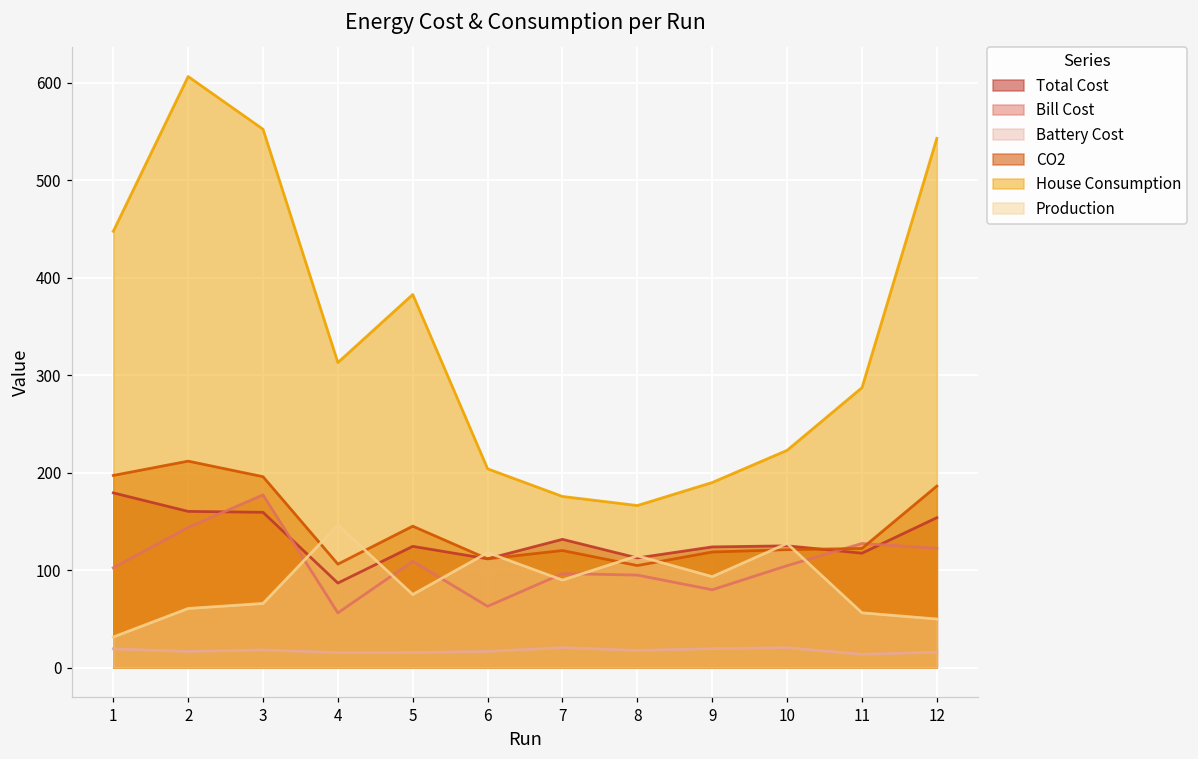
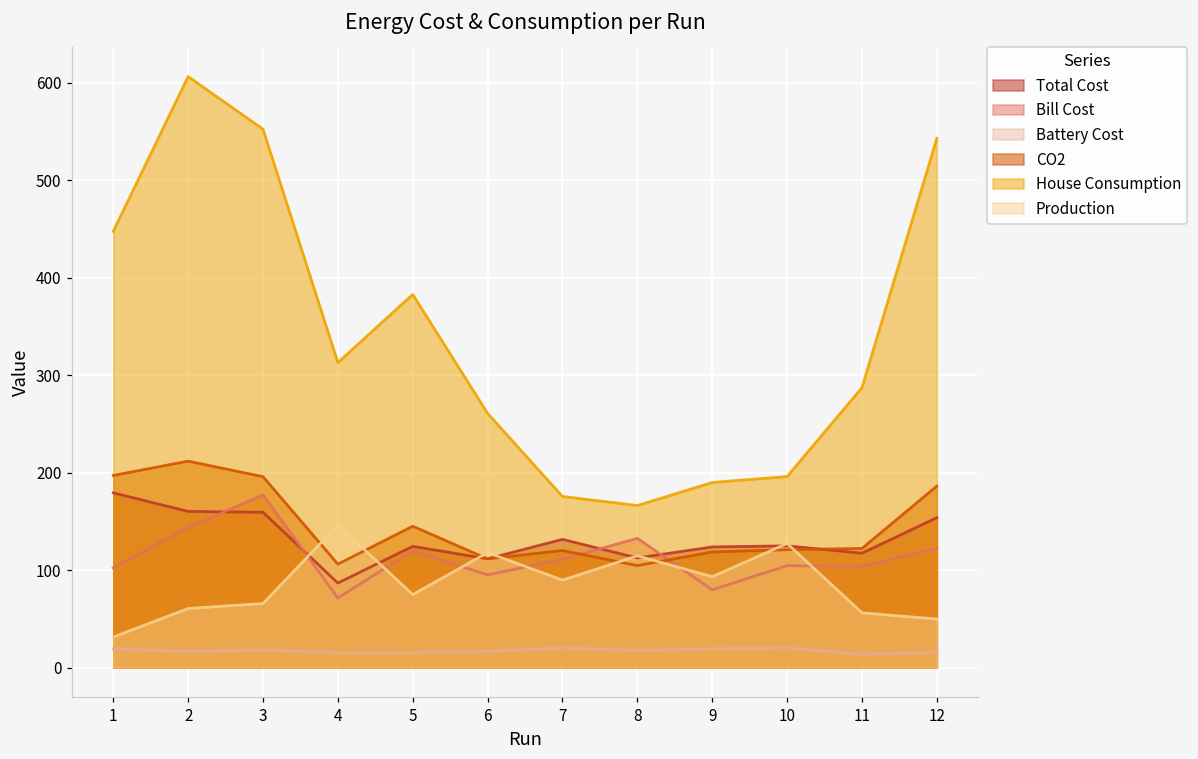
Bill Cost, 4: 60 -> 70
Bill Cost, 5: 110 -> 120
Bill Cost, 6: 60 -> 90
House Consumption, 6: 200 -> 260
Bill Cost, 7: 100 -> 110
Bill Cost, 8: 90 -> 130
House Consumption, 10: 220 -> 200
Bill Cost, 11: 130 -> 100
